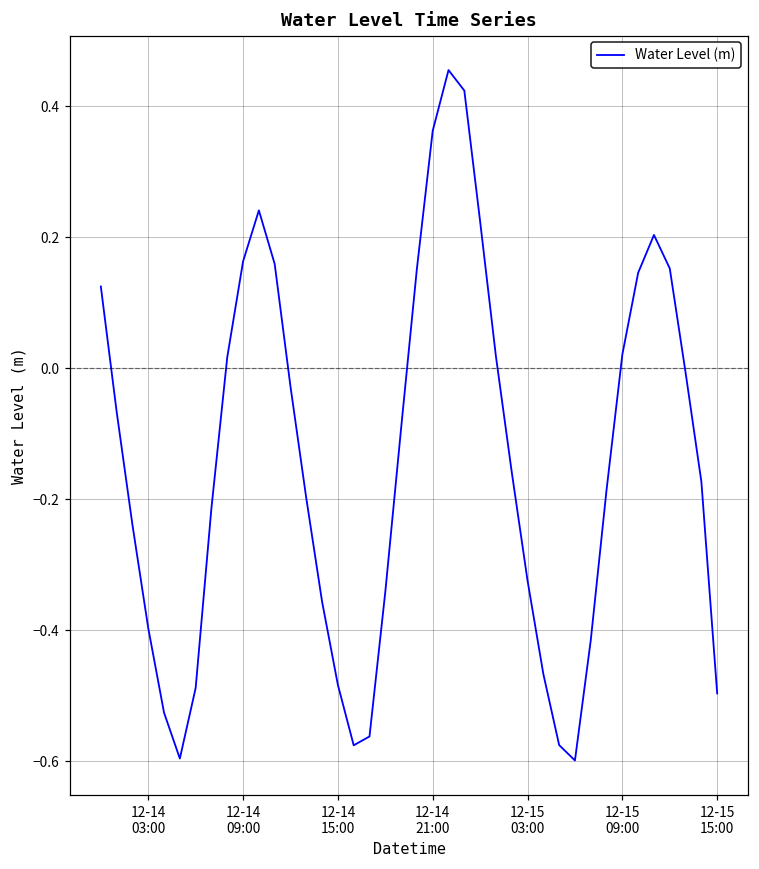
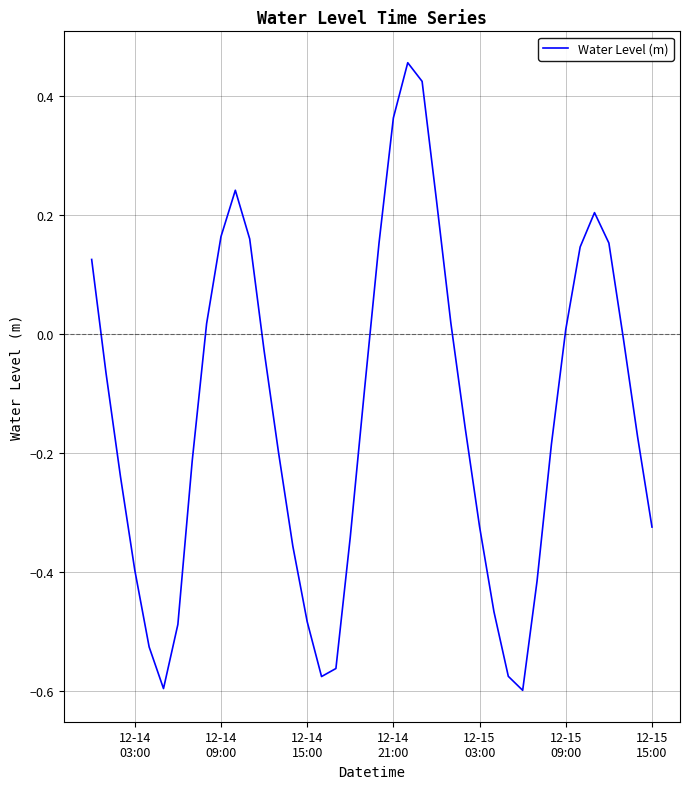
12-15 09:00: 0.02 -> 0.01
12-15 15:00: -0.50 -> -0.32
